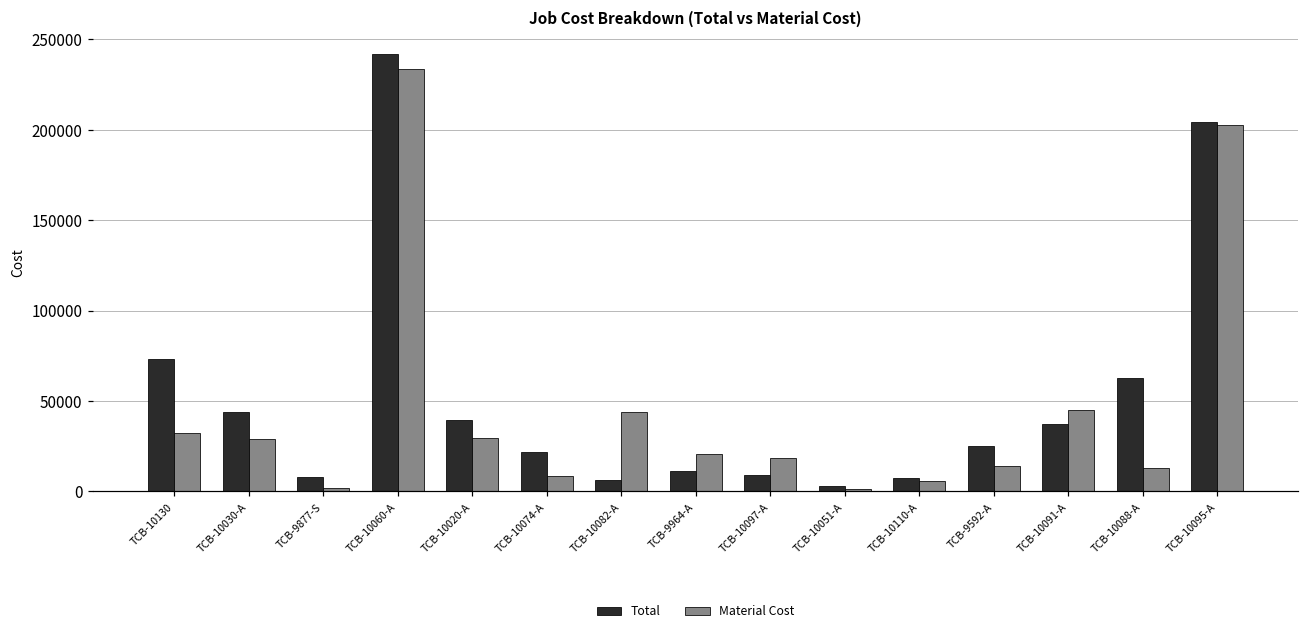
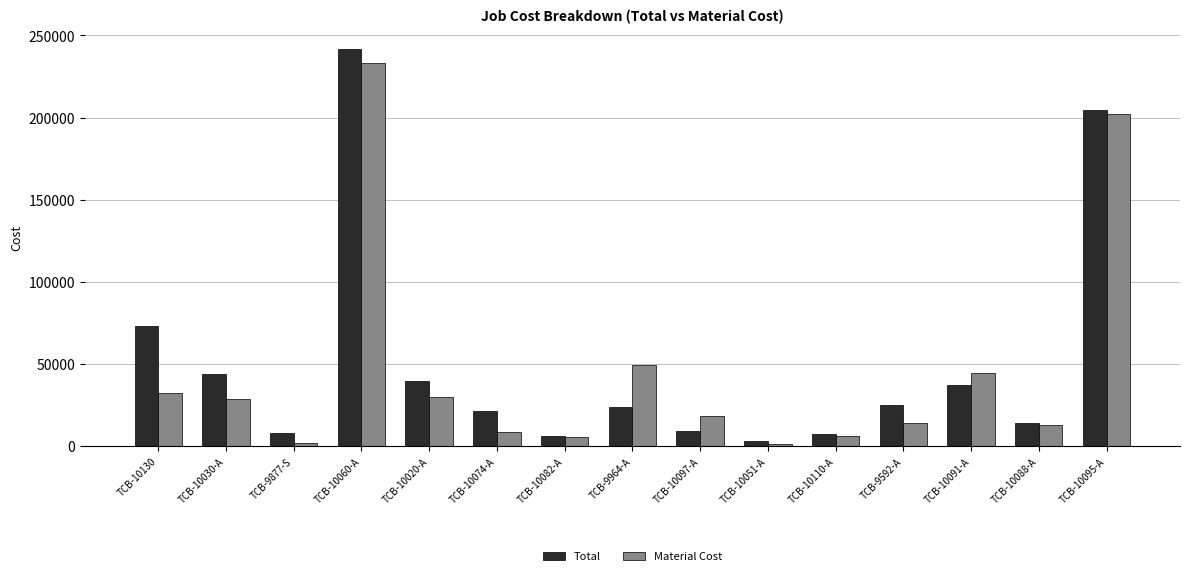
Material Cost, TCB-10082-A: 44000 -> 5000
Total, TCB-9964-A: 11000 -> 24000
Material Cost, TCB-9964-A: 21000 -> 50000
Total, TCB-10088-A: 63000 -> 14000
